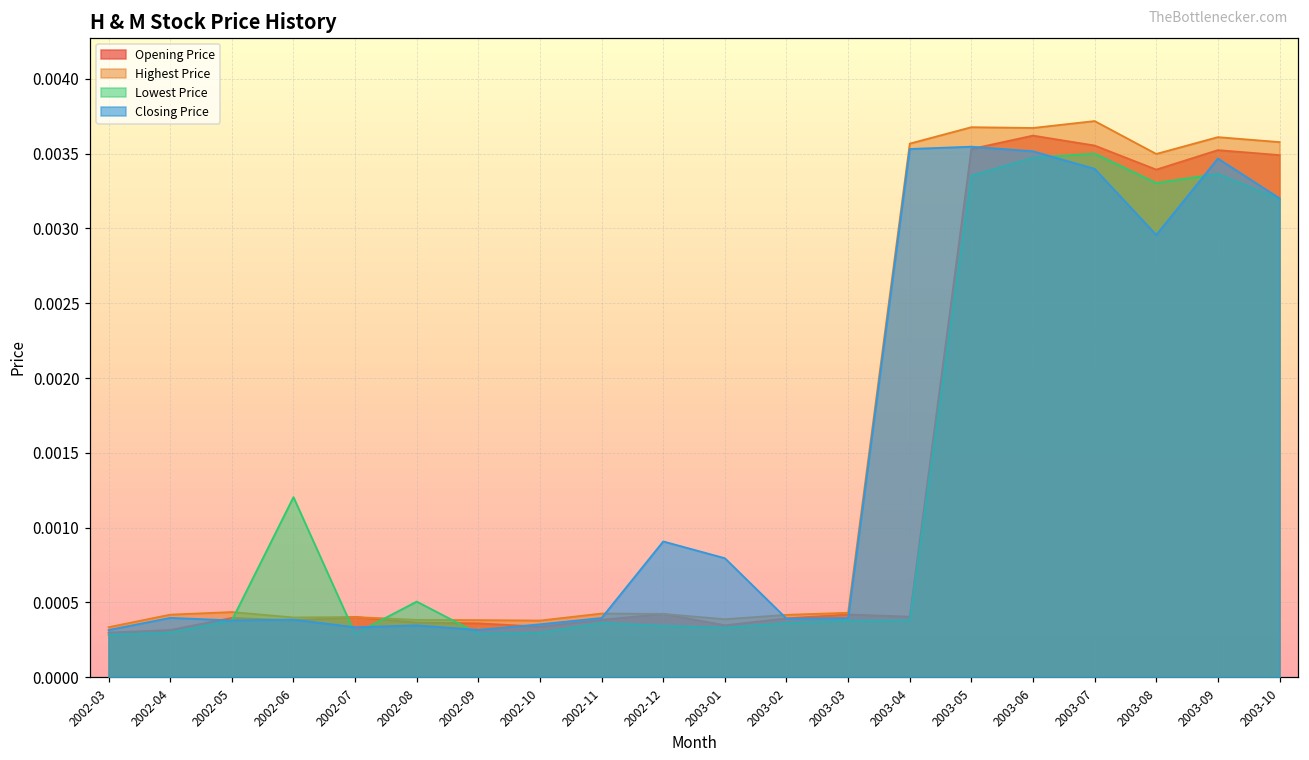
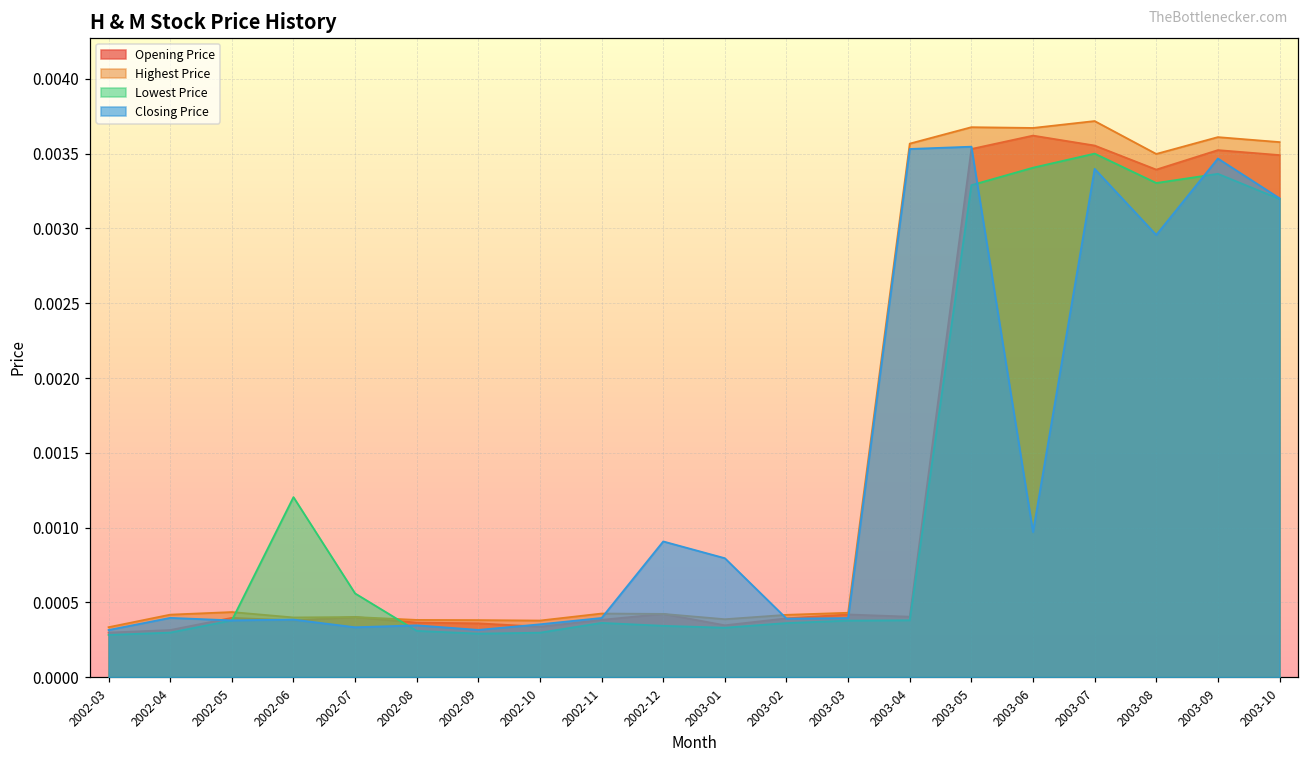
Lowest Price, 2002-07: 0.00029 -> 0.00056
Lowest Price, 2002-08: 0.00051 -> 0.00031
Lowest Price, 2003-05: 0.00335 -> 0.00329
Lowest Price, 2003-06: 0.00347 -> 0.00341
Closing Price, 2003-06: 0.00352 -> 0.00097
